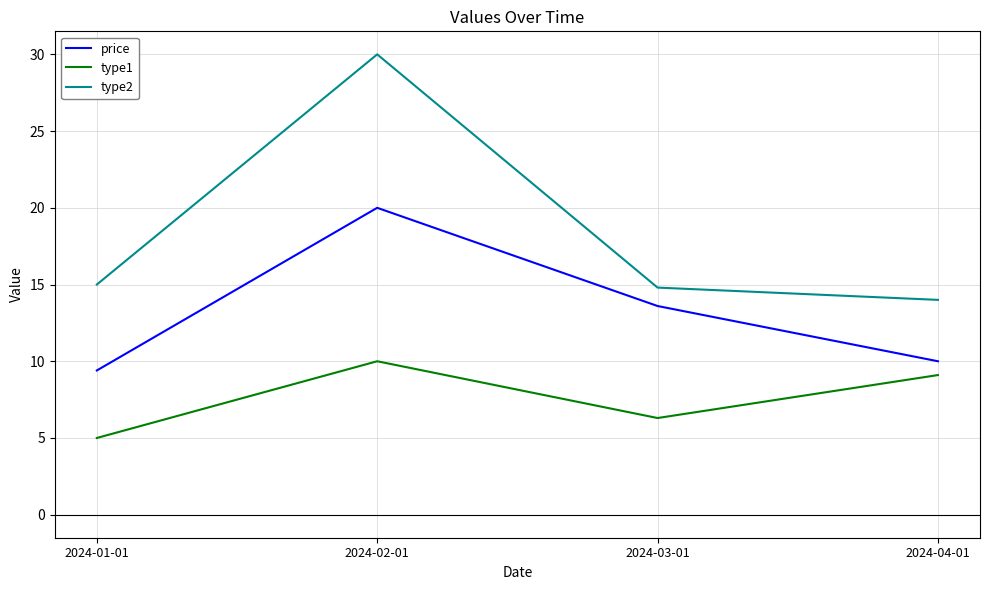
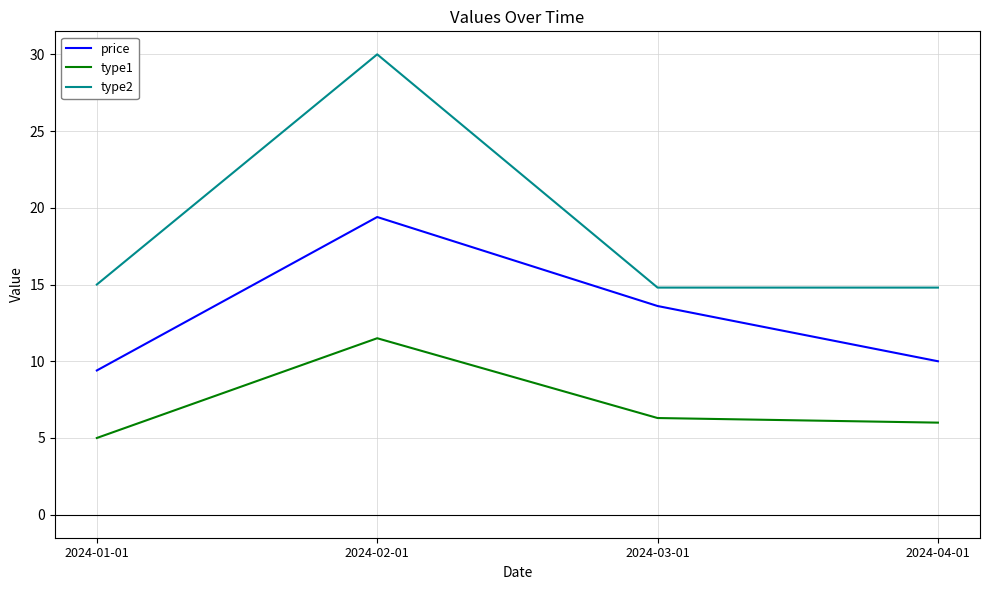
price, 2024-02-01: 20.0 -> 19.4
type1, 2024-02-01: 10.0 -> 11.5
type1, 2024-04-01: 9.1 -> 6.0
type2, 2024-04-01: 14.0 -> 14.8
